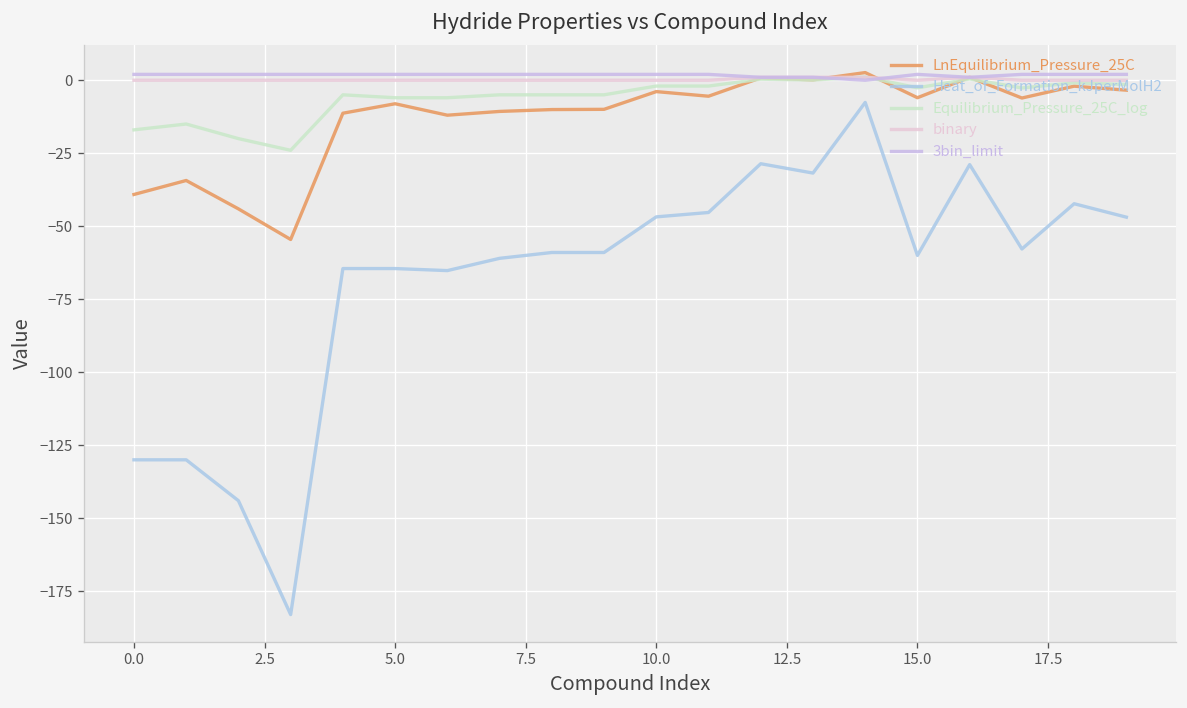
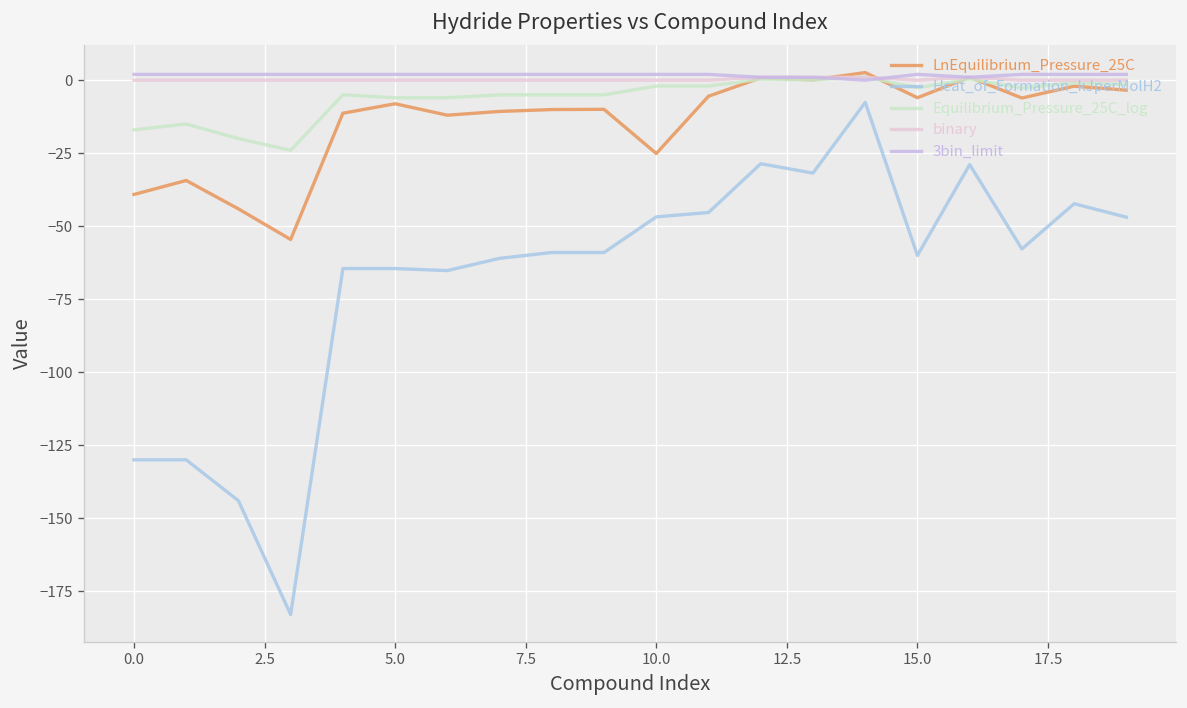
LnEquilibrium_Pressure_25C, 10.0: -4 -> -25
